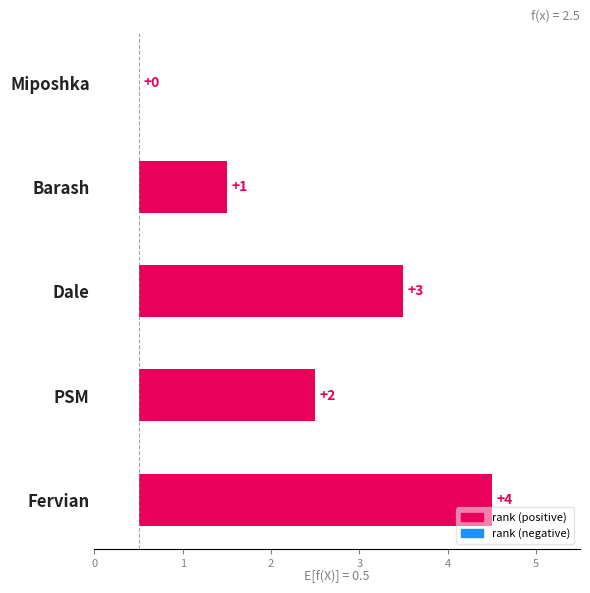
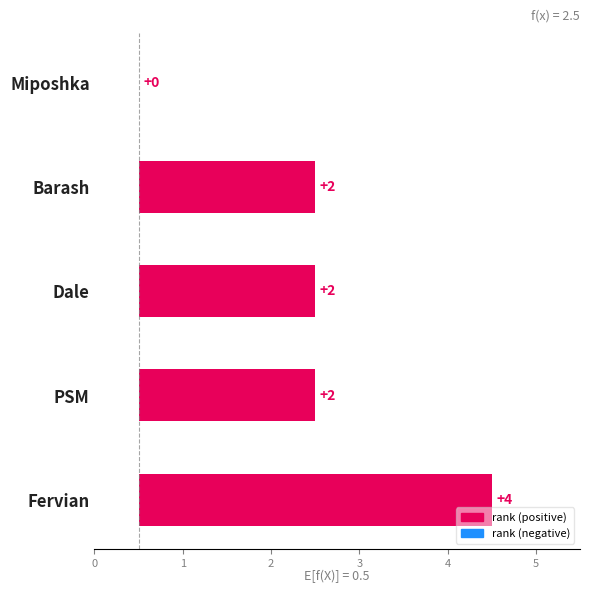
Barash: +1 -> +2
Dale: +3 -> +2
